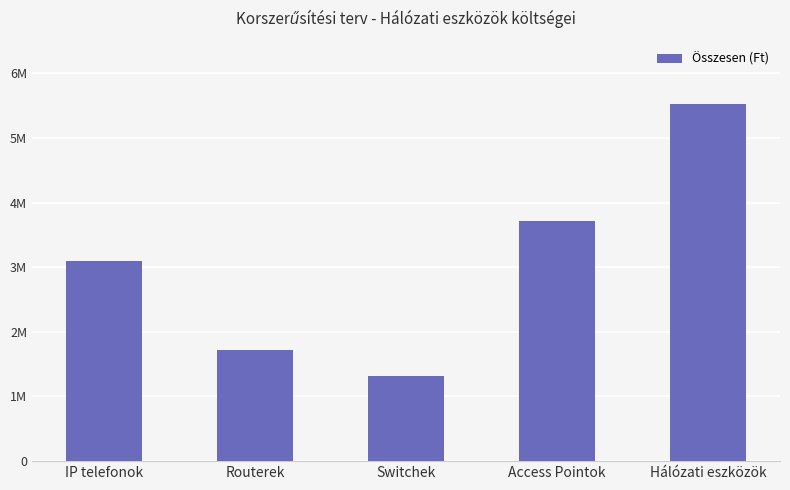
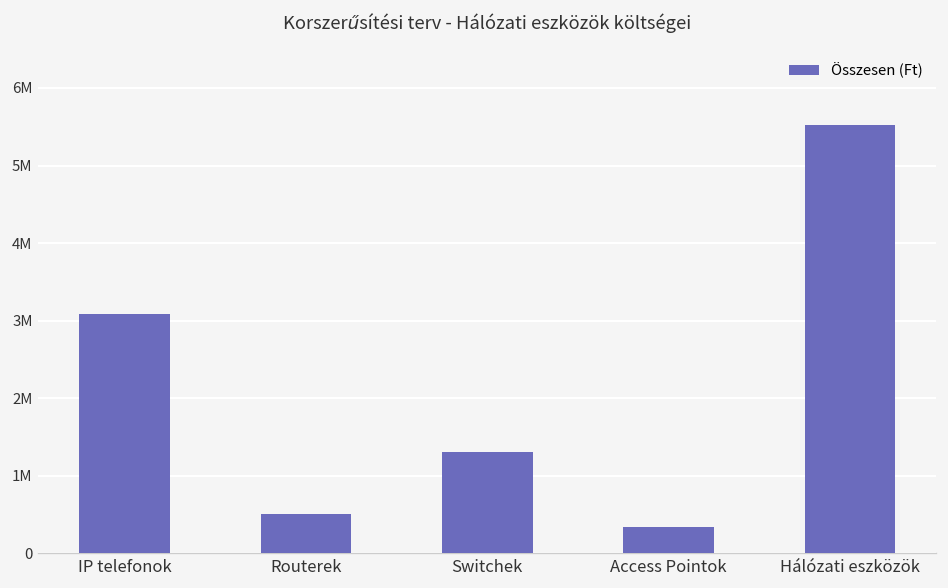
Routerek: 1700000 -> 500000
Access Pointok: 3700000 -> 300000
